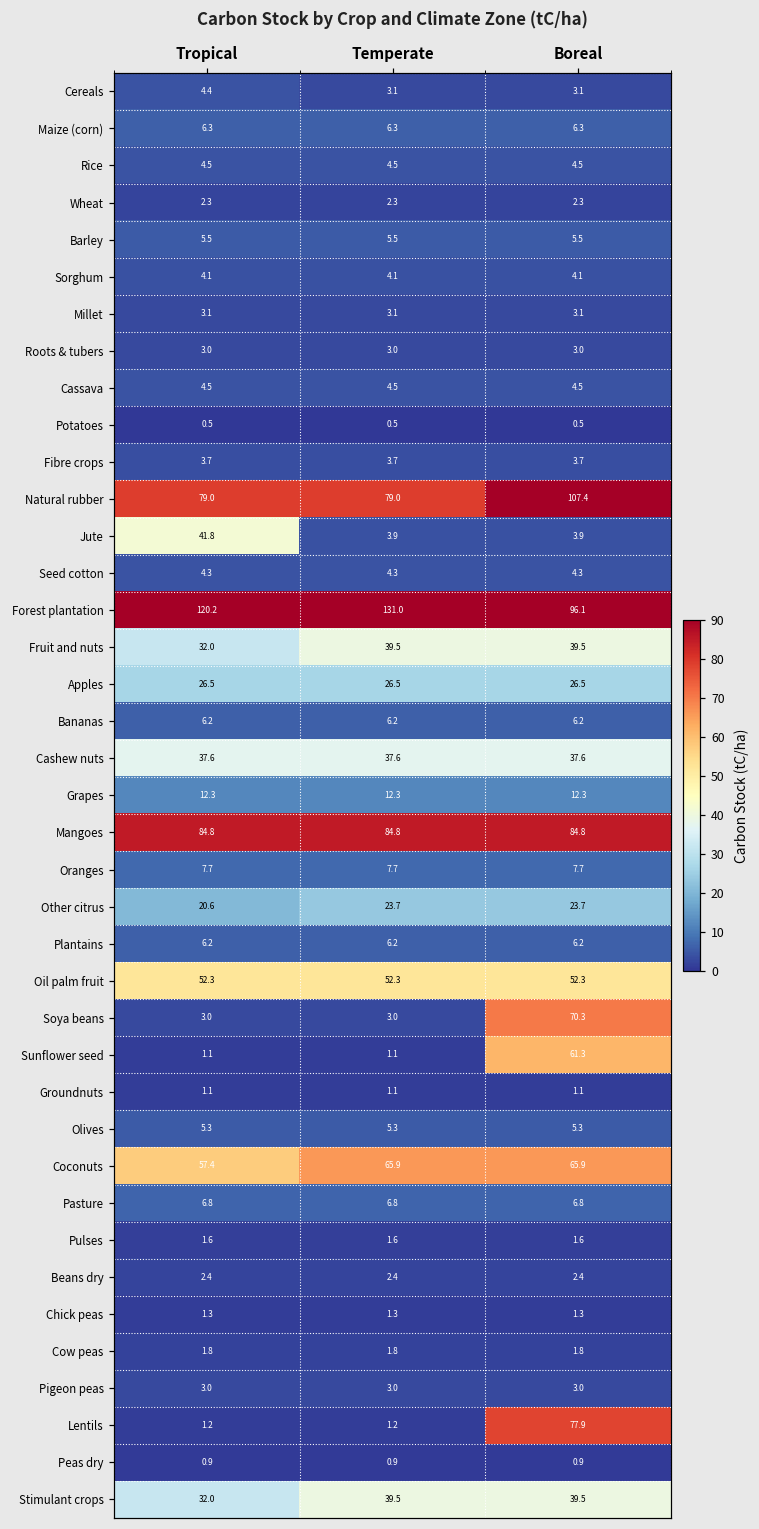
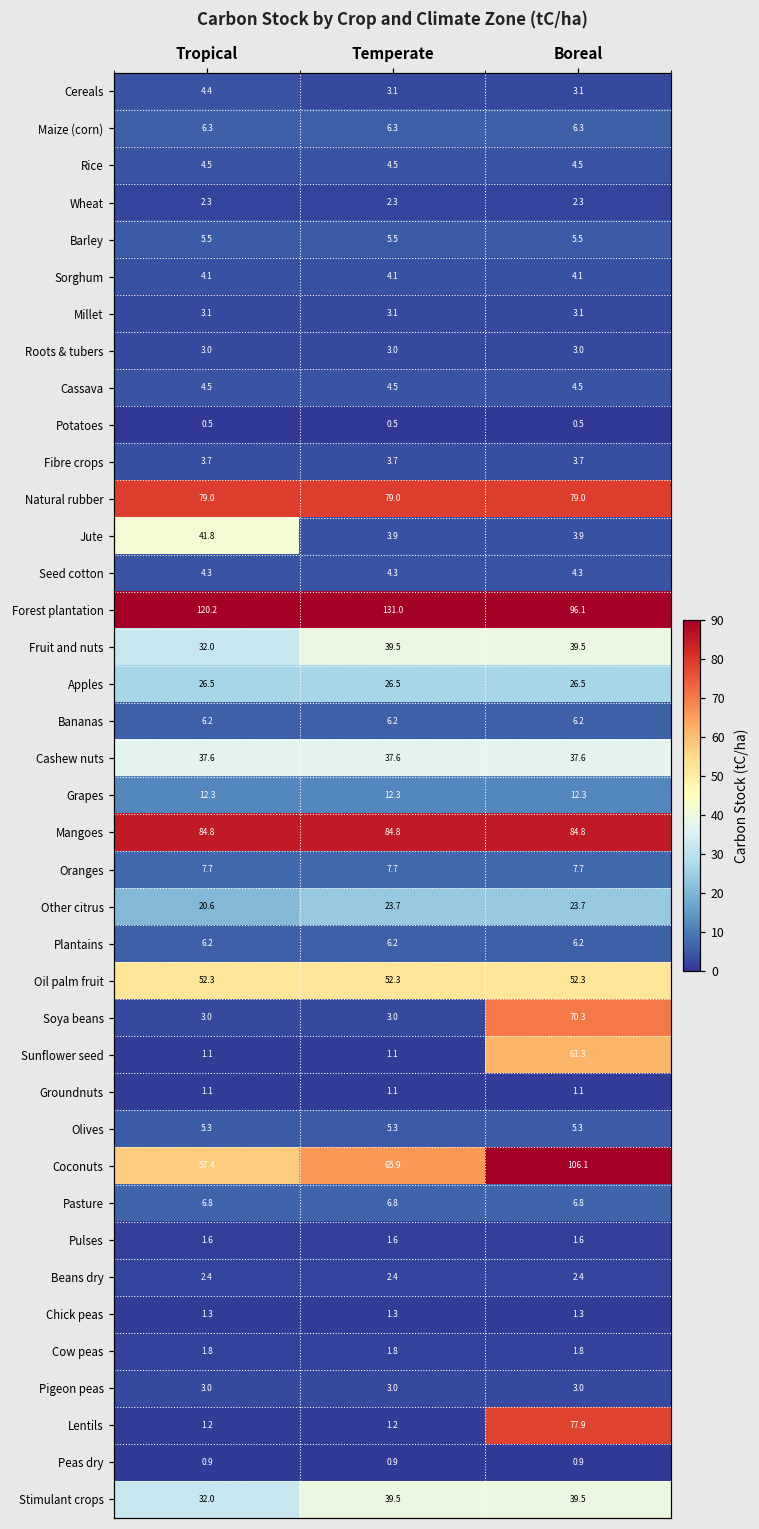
Natural rubber, Boreal: 107.4 -> 79.0
Coconuts, Boreal: 65.9 -> 106.1
